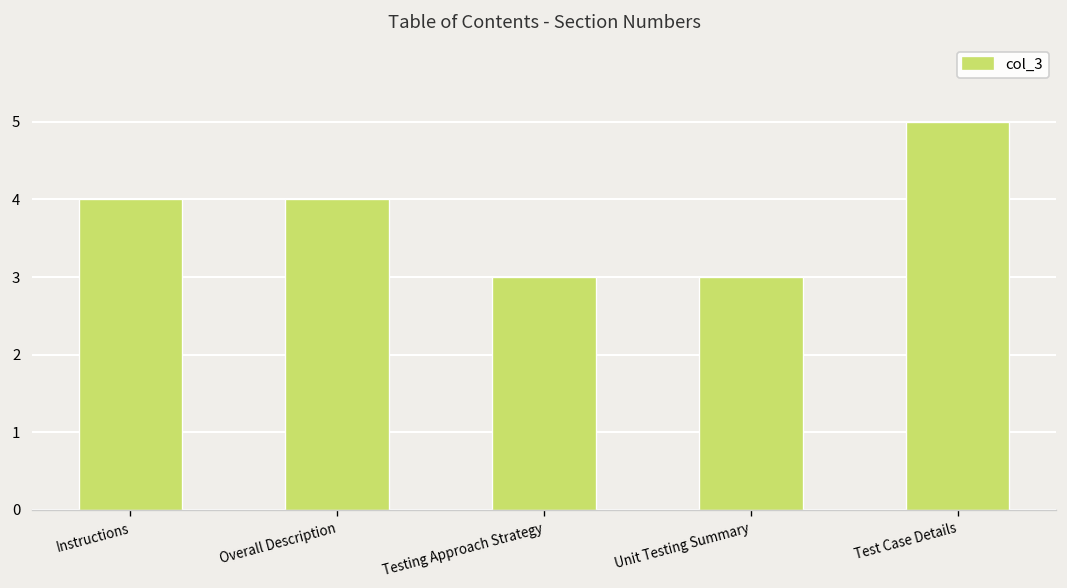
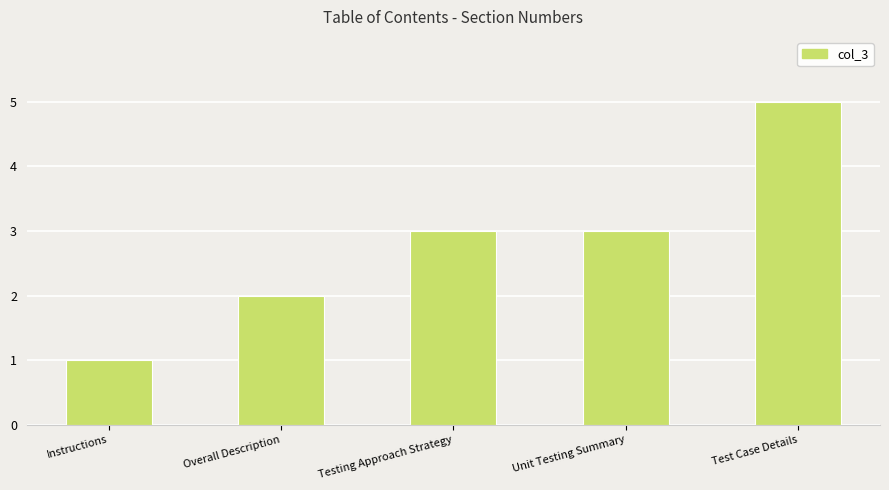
Instructions: 4 -> 1
Overall Description: 4 -> 2
